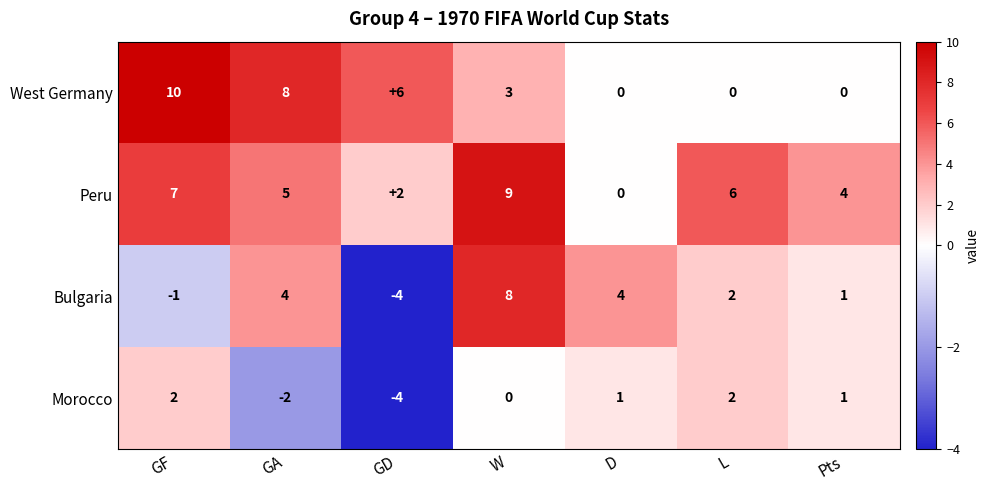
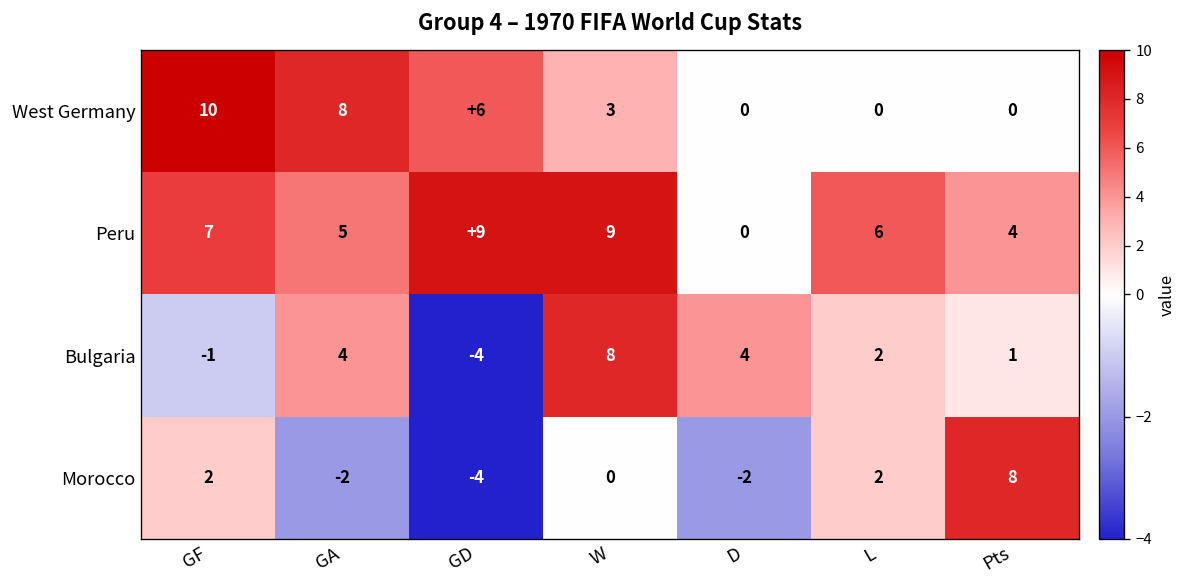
Peru, GD: +2 -> +9
Morocco, D: 1 -> -2
Morocco, Pts: 1 -> 8
